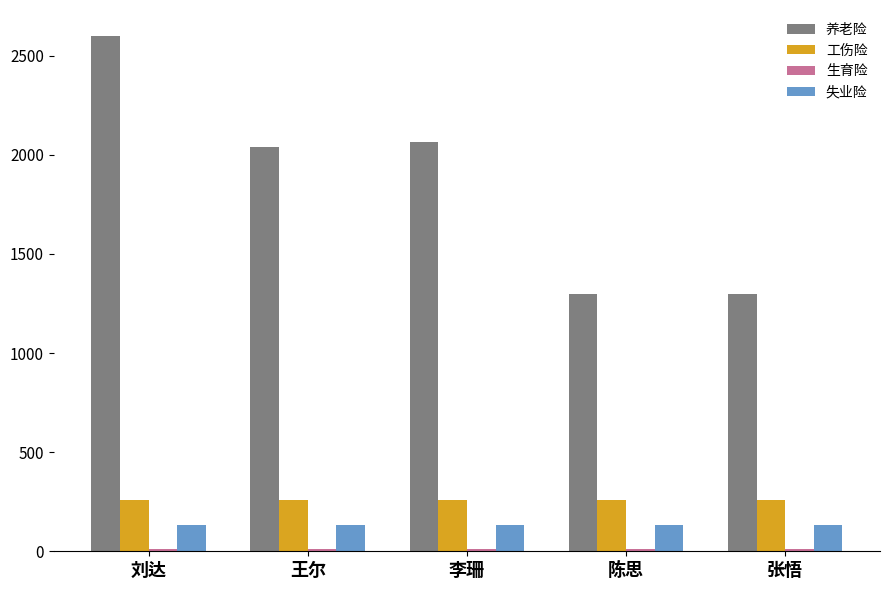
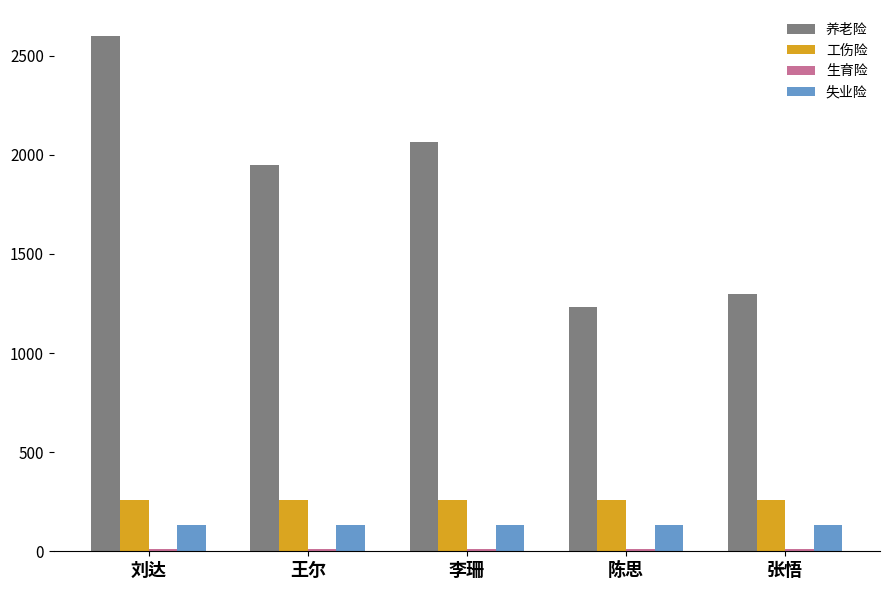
养老险, 王尔: 2040 -> 1950
养老险, 陈思: 1300 -> 1230
